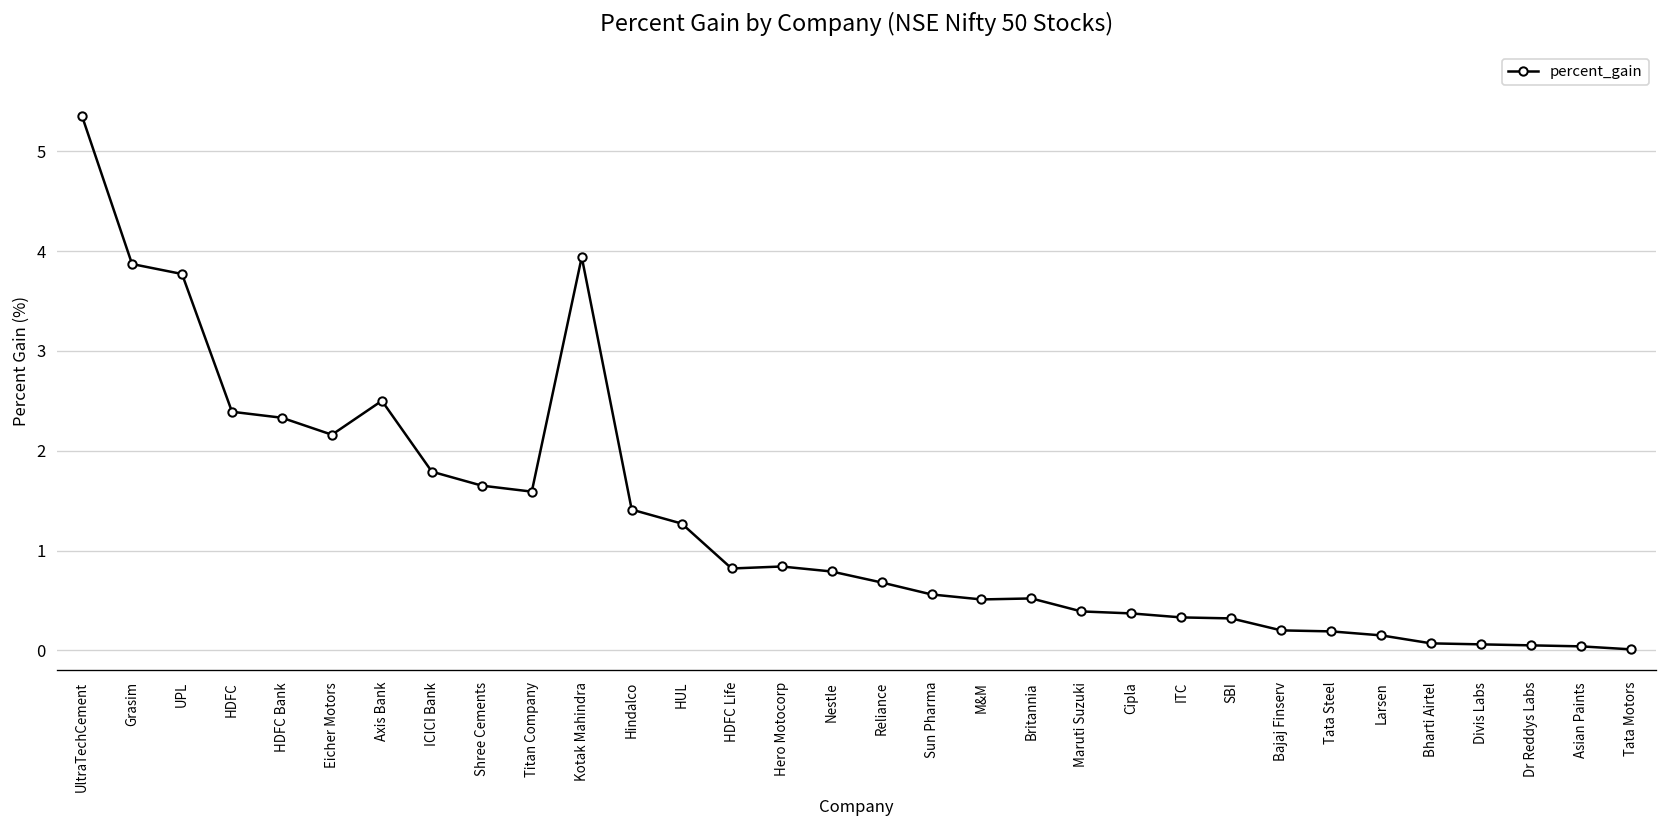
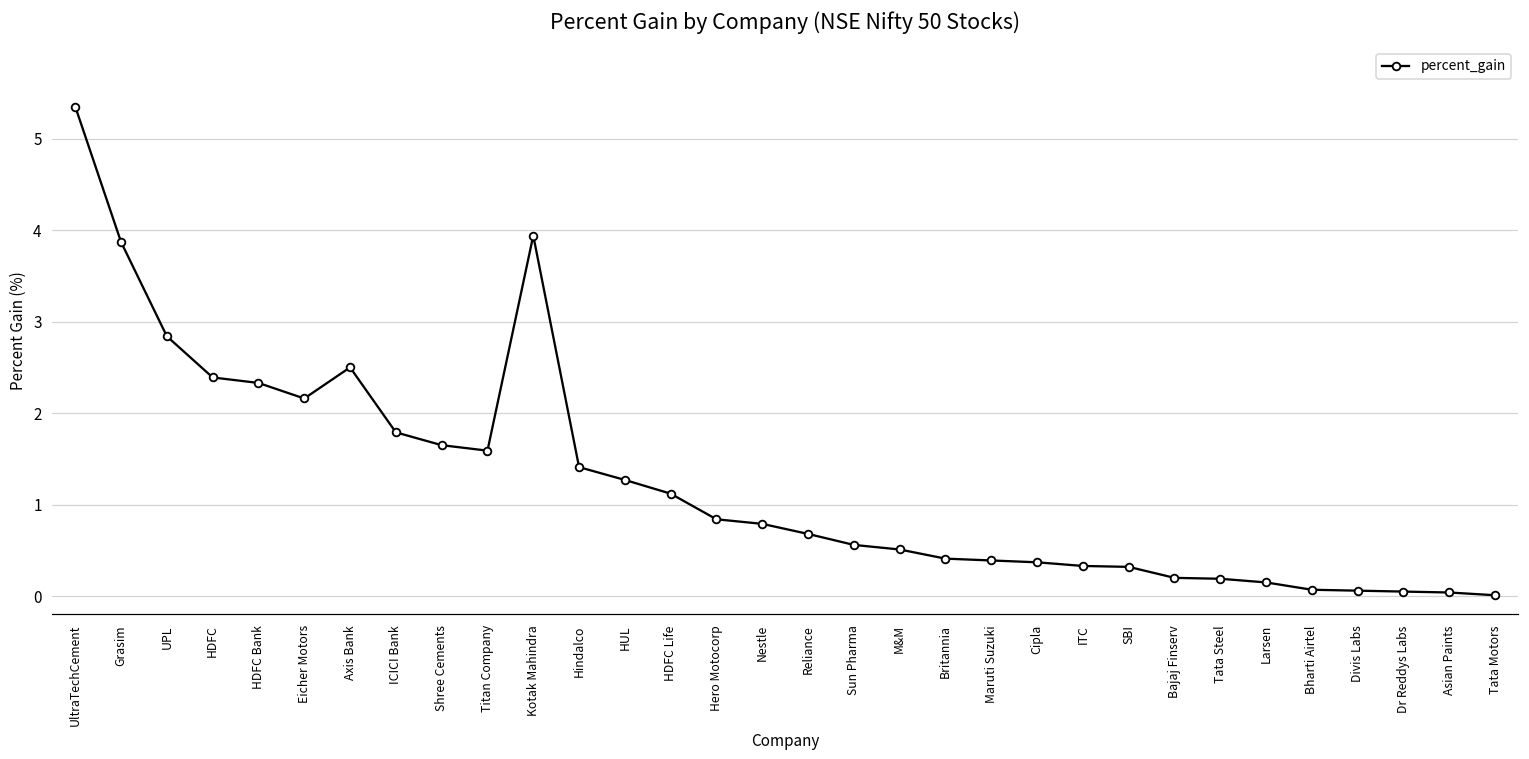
UPL: 3.8 -> 2.8
HDFC Life: 0.8 -> 1.1
Britannia: 0.5 -> 0.4
